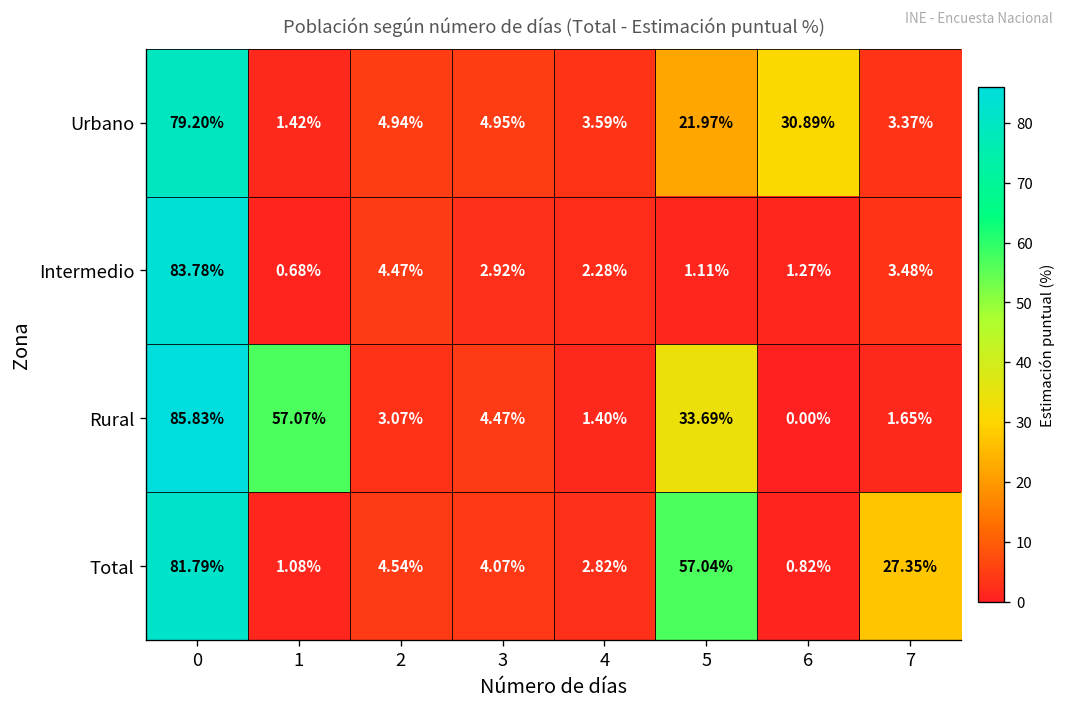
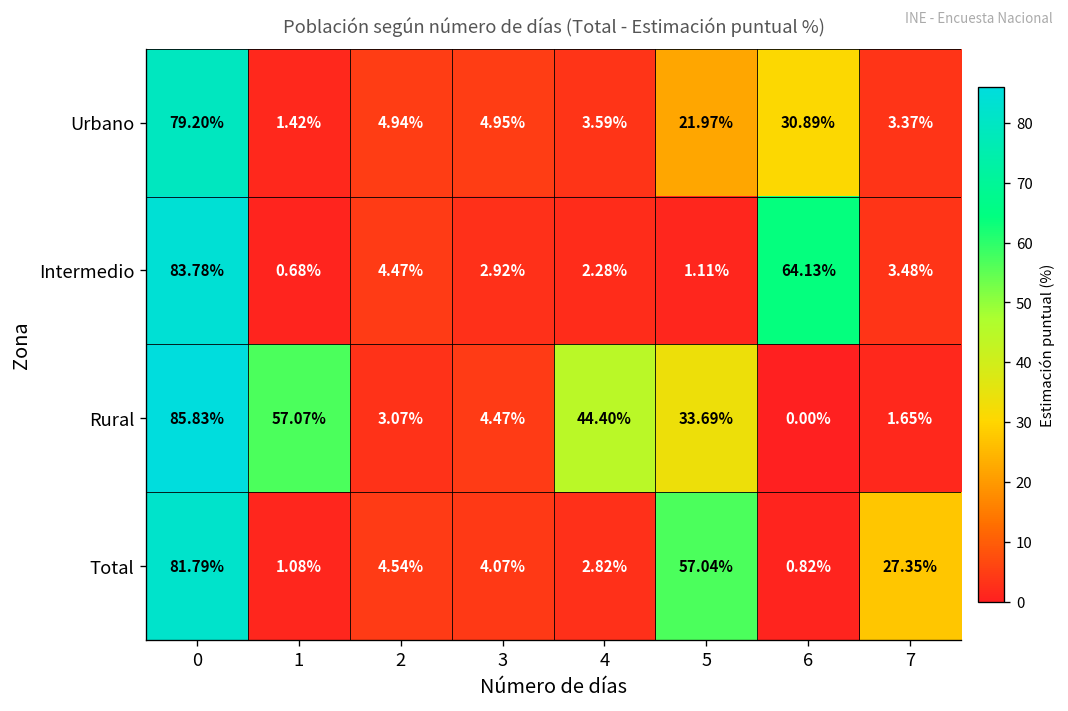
Intermedio, 6: 1.27% -> 64.13%
Rural, 4: 1.40% -> 44.40%
